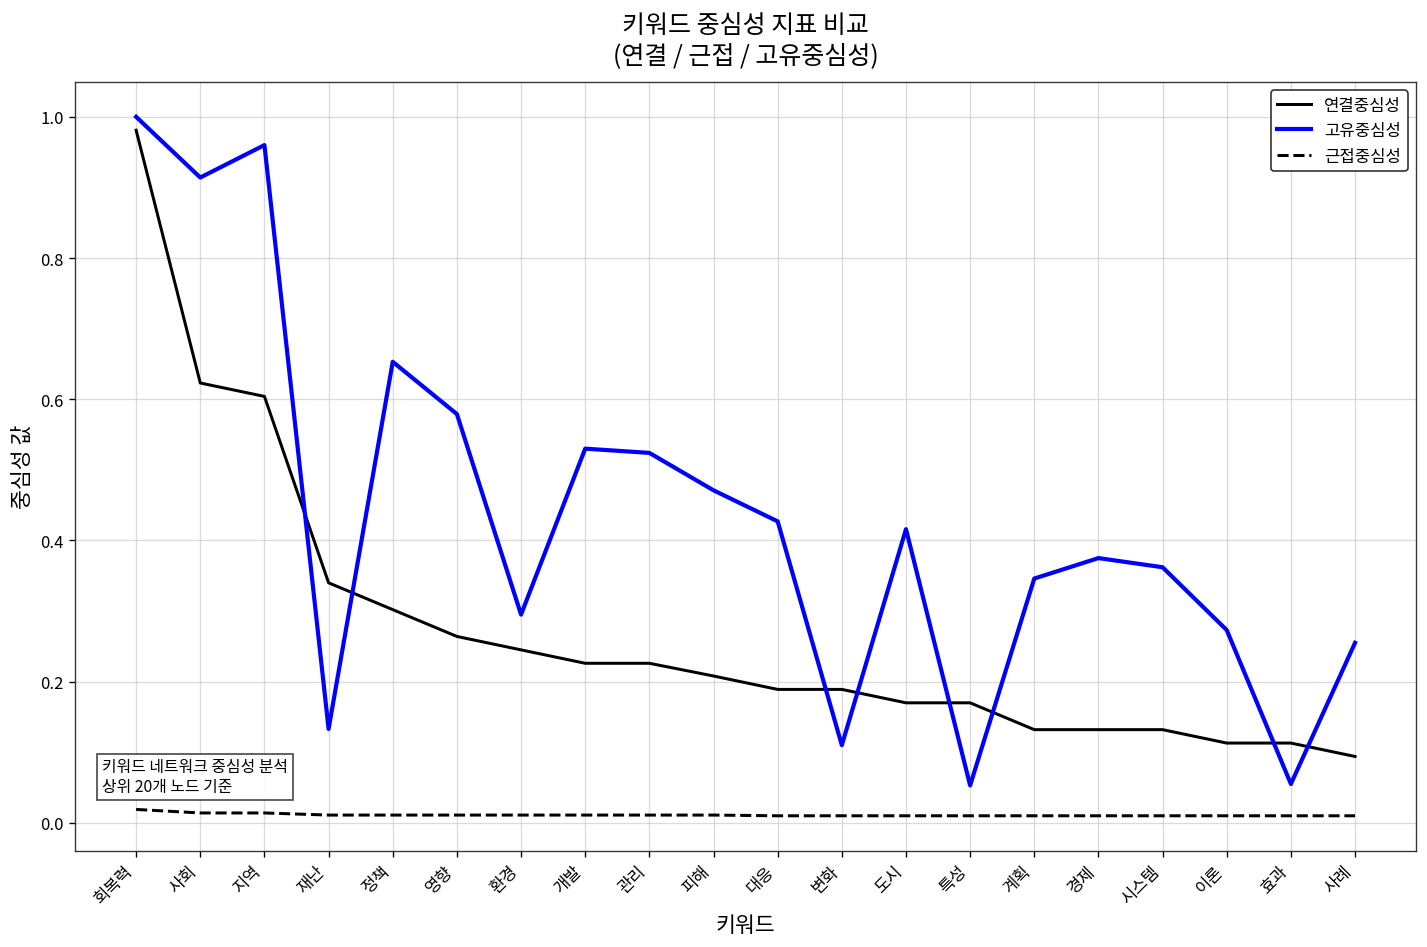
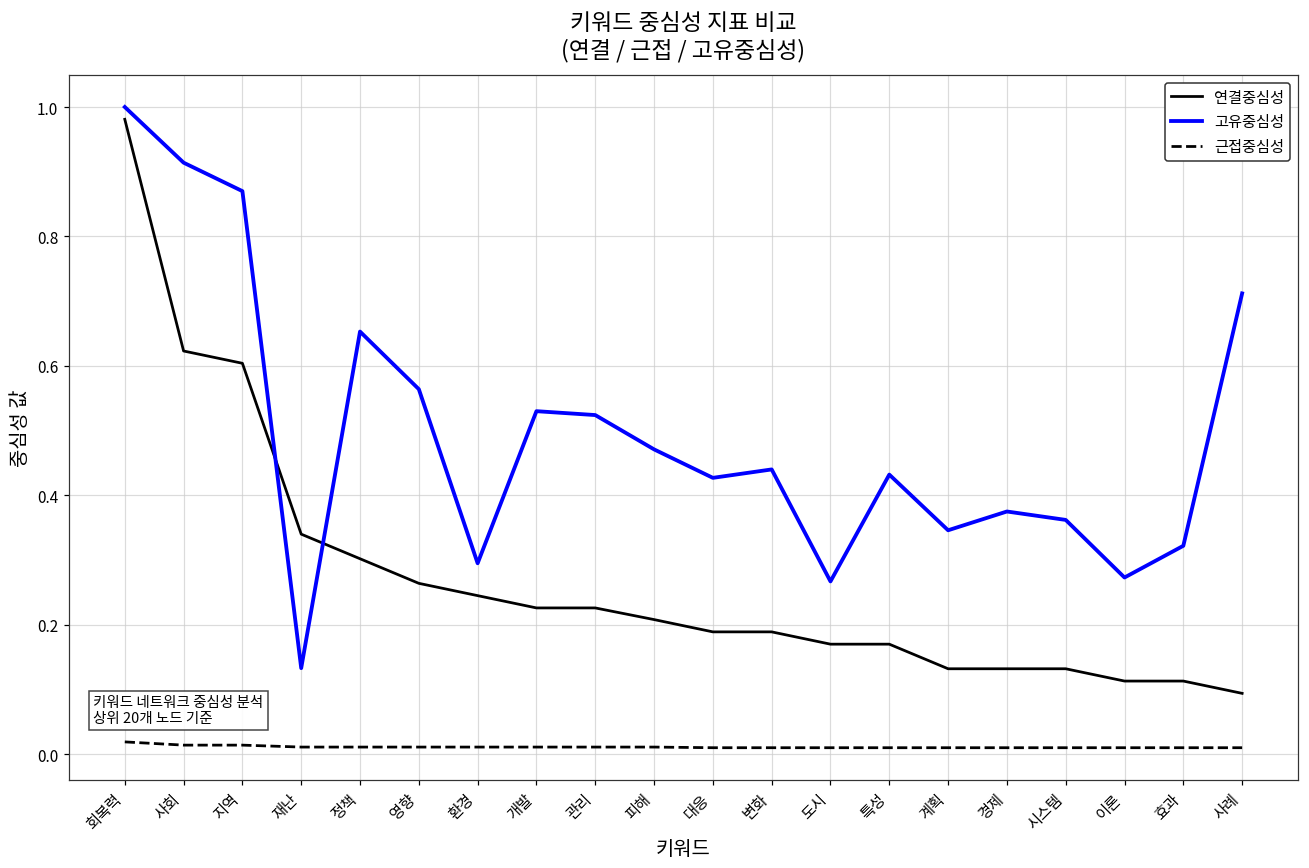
고유중심성, 지역: 0.96 -> 0.87
고유중심성, 영향: 0.58 -> 0.56
고유중심성, 변화: 0.11 -> 0.44
고유중심성, 도시: 0.42 -> 0.27
고유중심성, 특성: 0.05 -> 0.43
고유중심성, 효과: 0.06 -> 0.32
고유중심성, 사례: 0.26 -> 0.71
